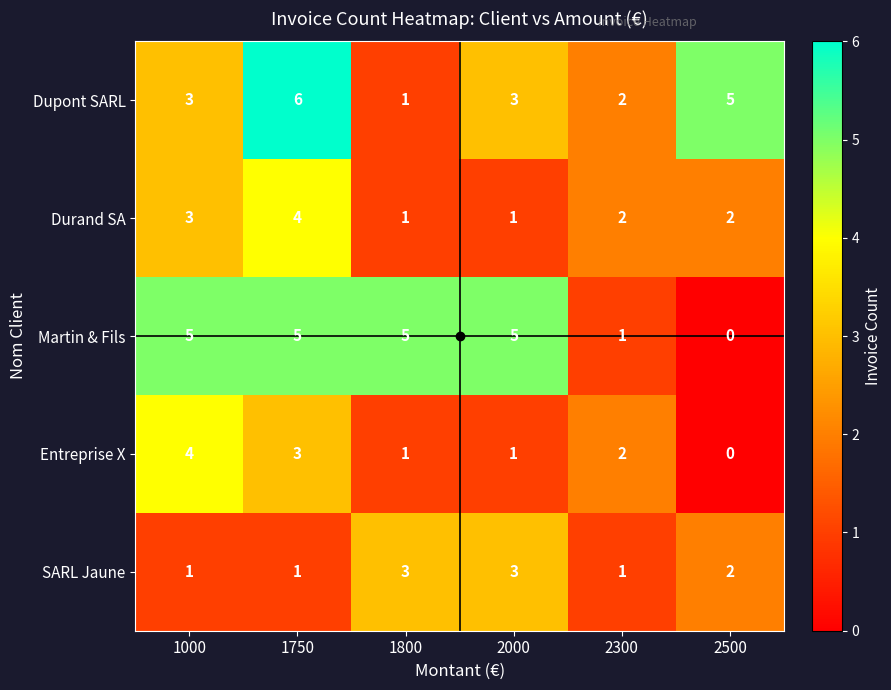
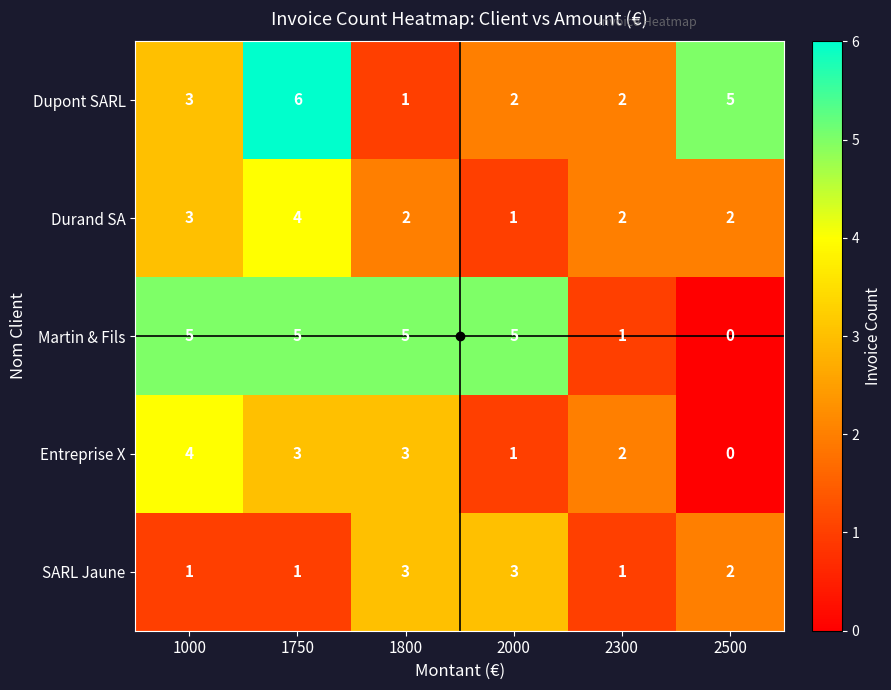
Dupont SARL, 2000: 3 -> 2
Durand SA, 1800: 1 -> 2
Entreprise X, 1800: 1 -> 3
